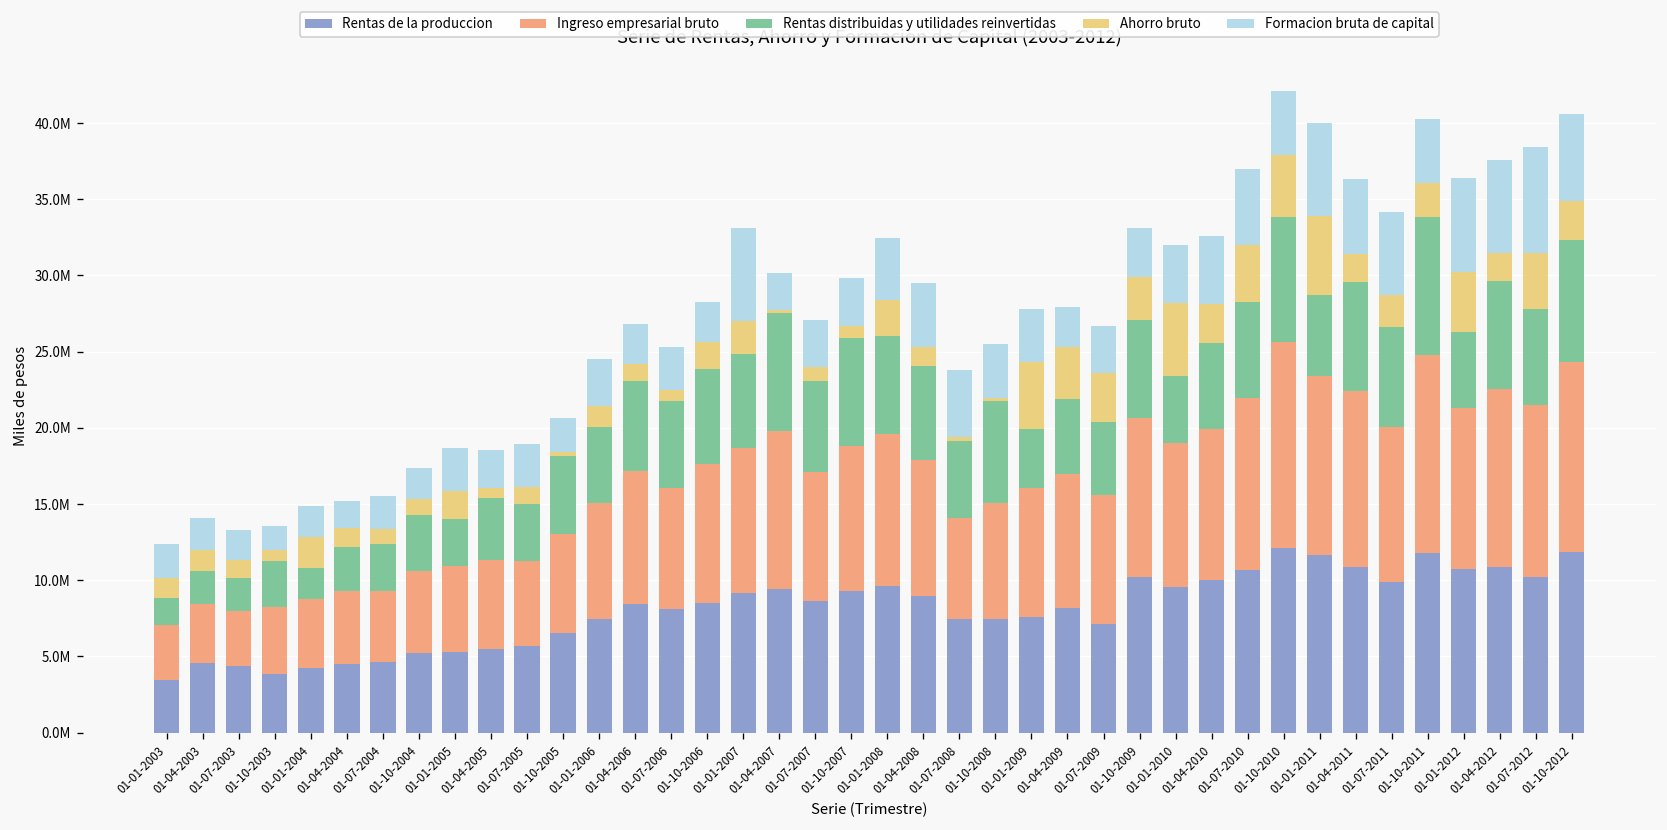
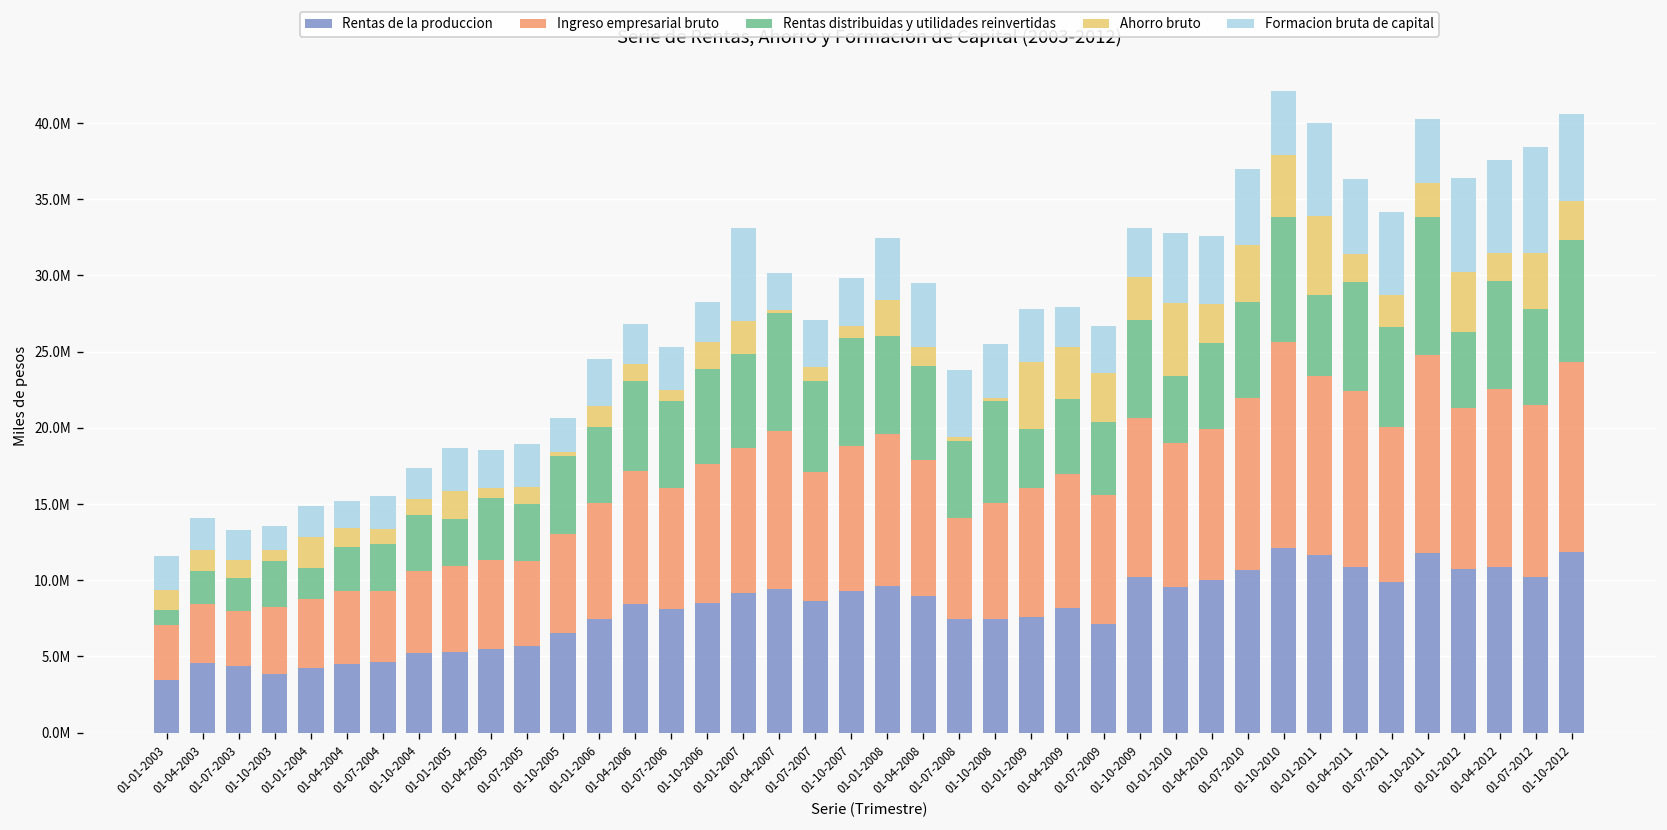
Rentas distribuidas y utilidades reinvertidas, 01-01-2003: 1800000 -> 1000000
Formacion bruta de capital, 01-01-2010: 3800000 -> 4600000
